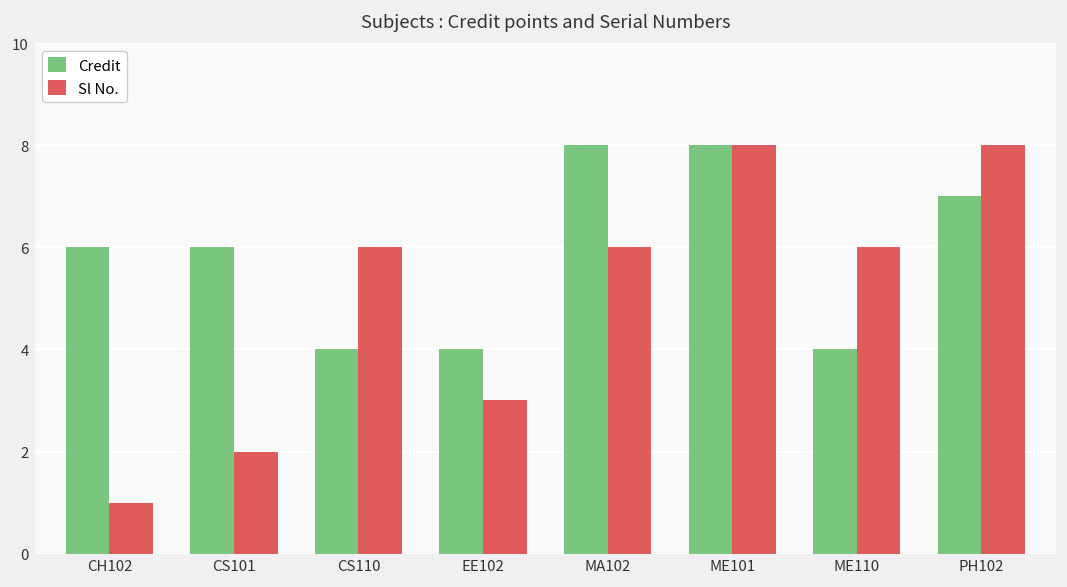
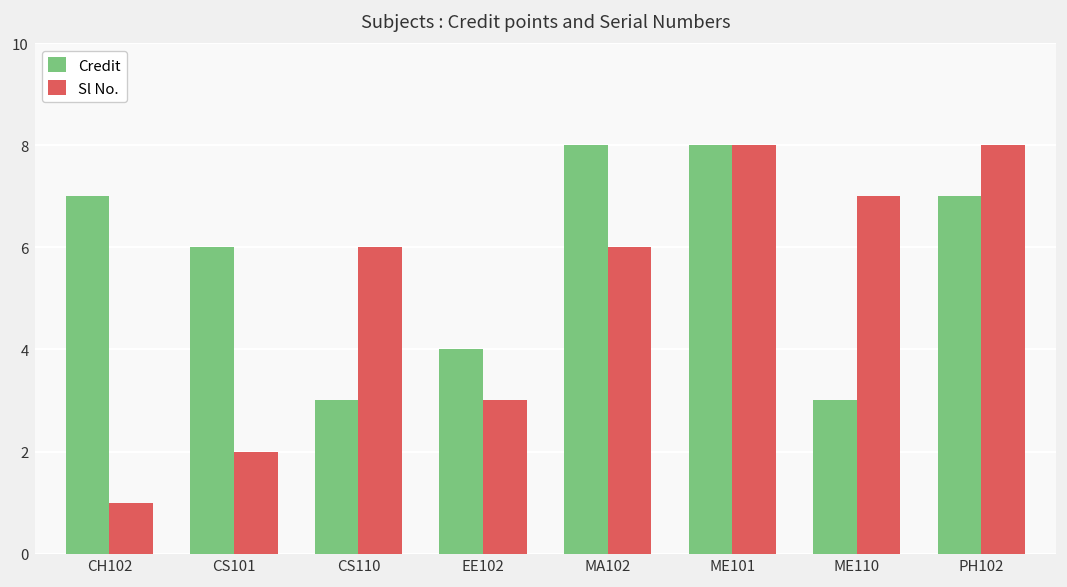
Credit, CH102: 6 -> 7
Credit, CS110: 4 -> 3
Credit, ME110: 4 -> 3
Sl No., ME110: 6 -> 7
